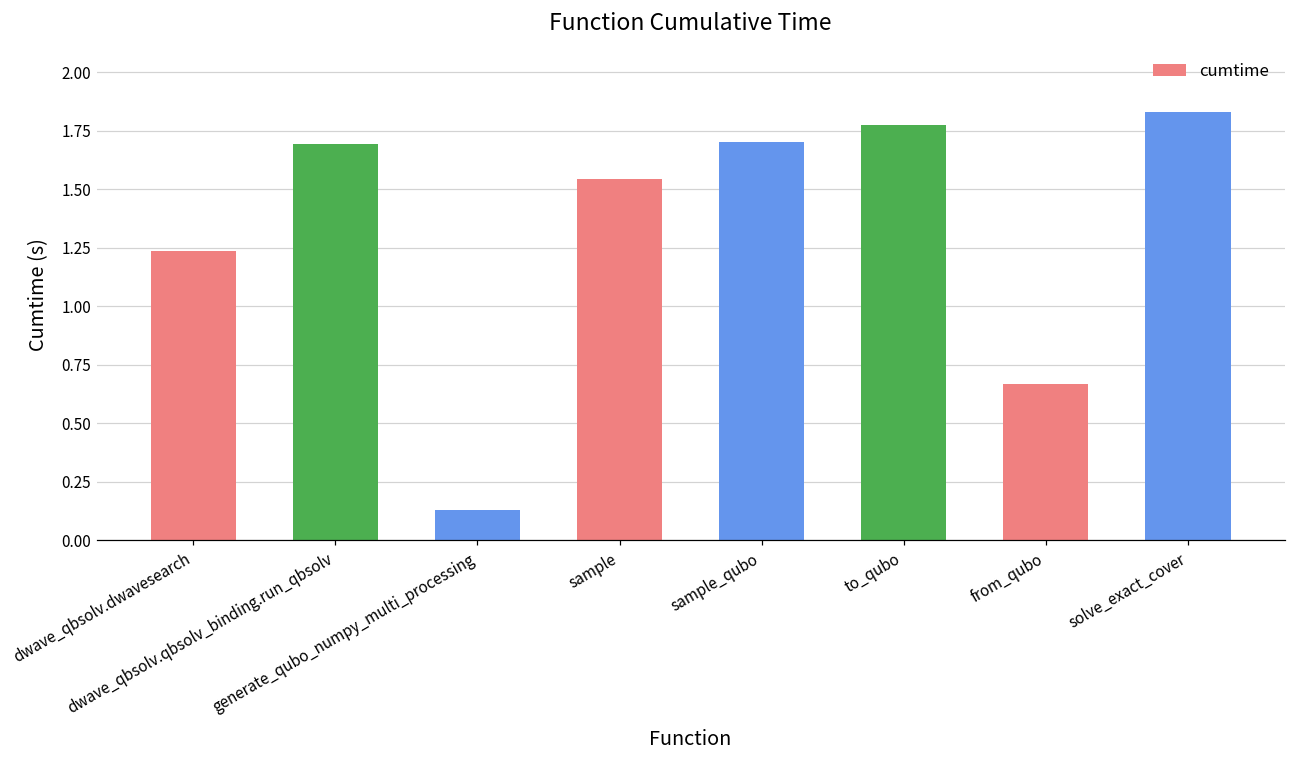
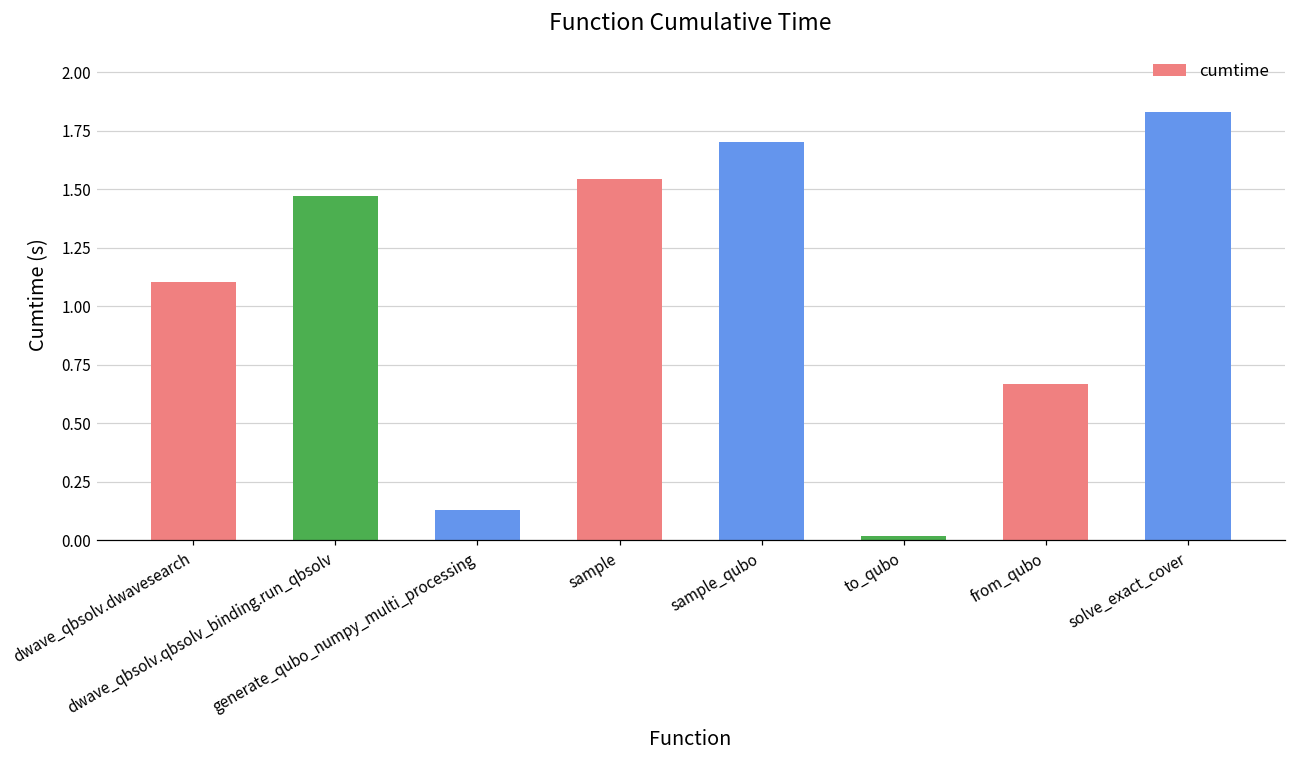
dwave_qbsolv.dwavesearch: 1.24 -> 1.11
dwave_qbsolv.qbsolv_binding.run_qbsolv: 1.70 -> 1.47
to_qubo: 1.77 -> 0.02
